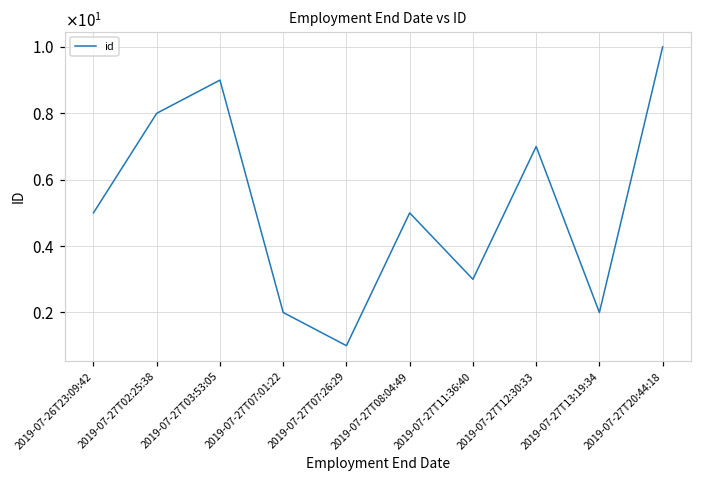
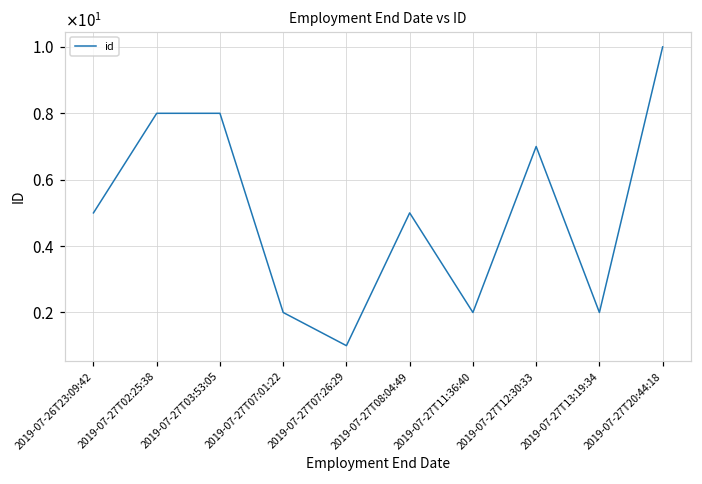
2019-07-27T03:53:05: 9 -> 8
2019-07-27T11:36:40: 3 -> 2
